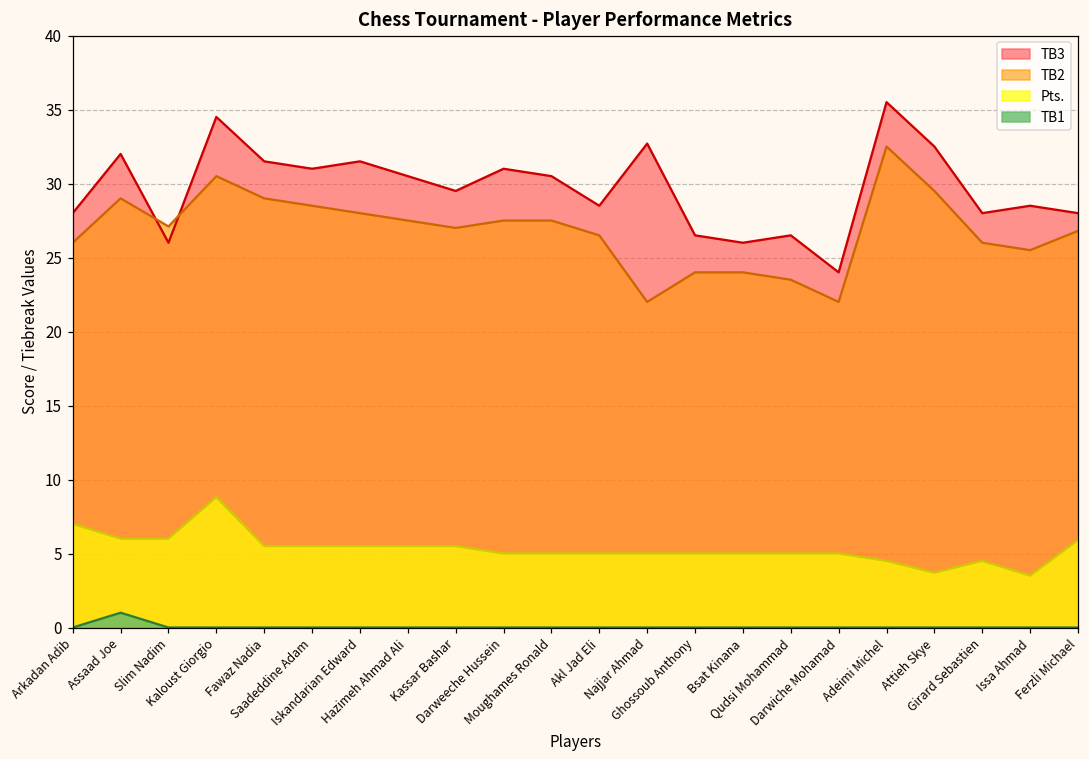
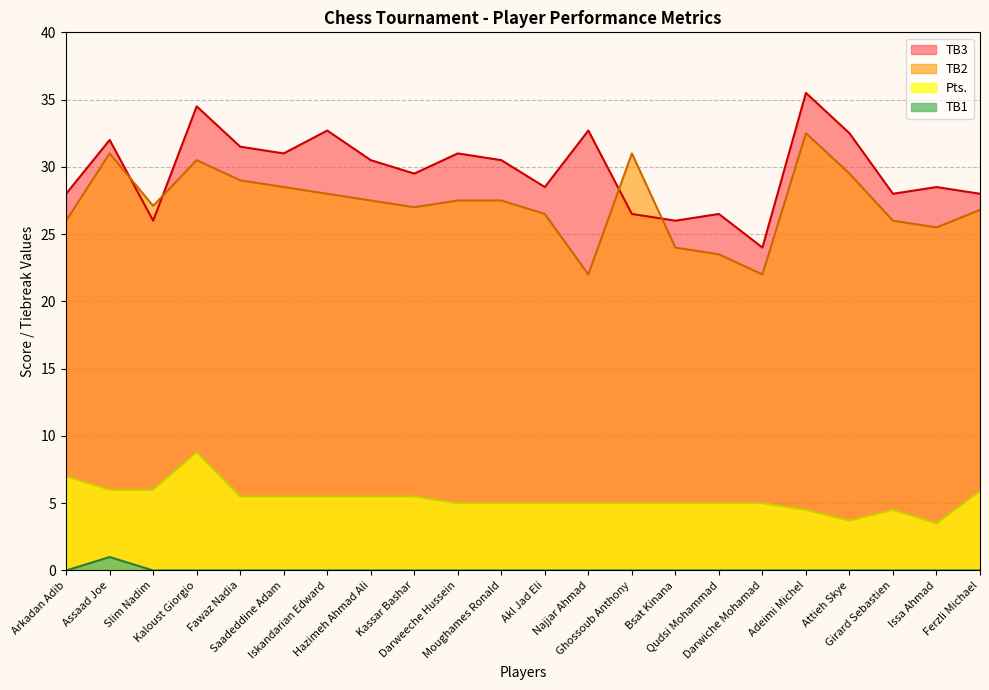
TB2, Assaad Joe: 29 -> 31
TB3, Iskandarian Edward: 31.5 -> 32.7
TB2, Ghossoub Anthony: 24 -> 31
